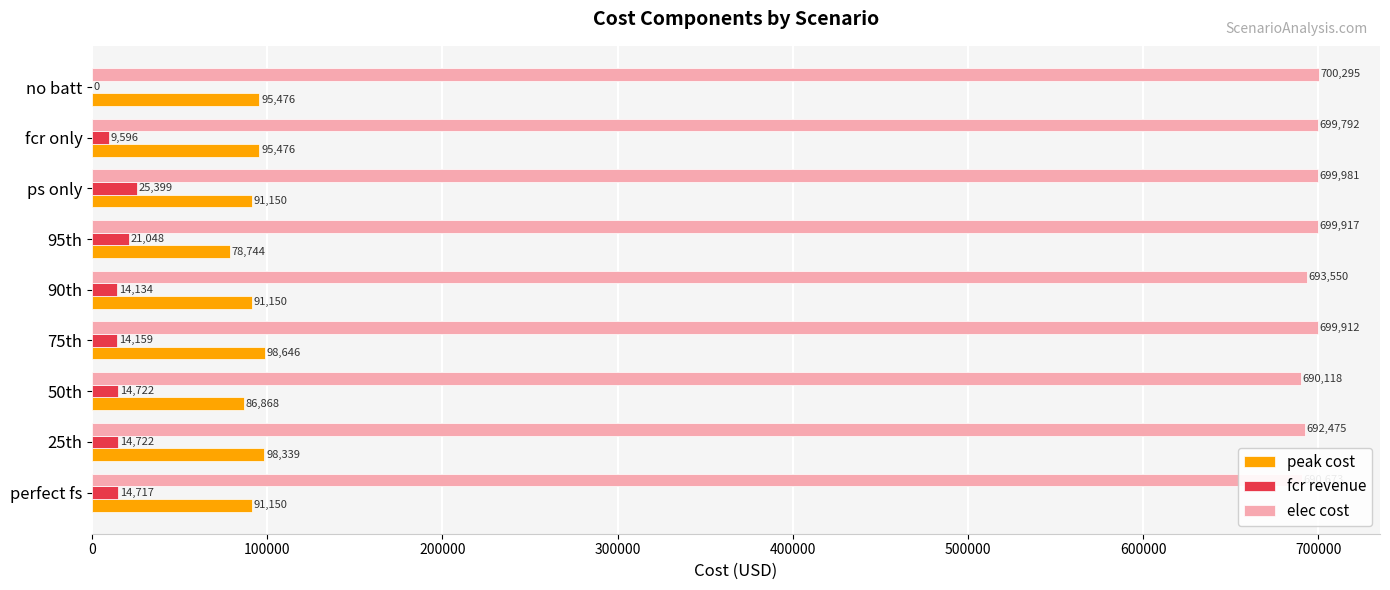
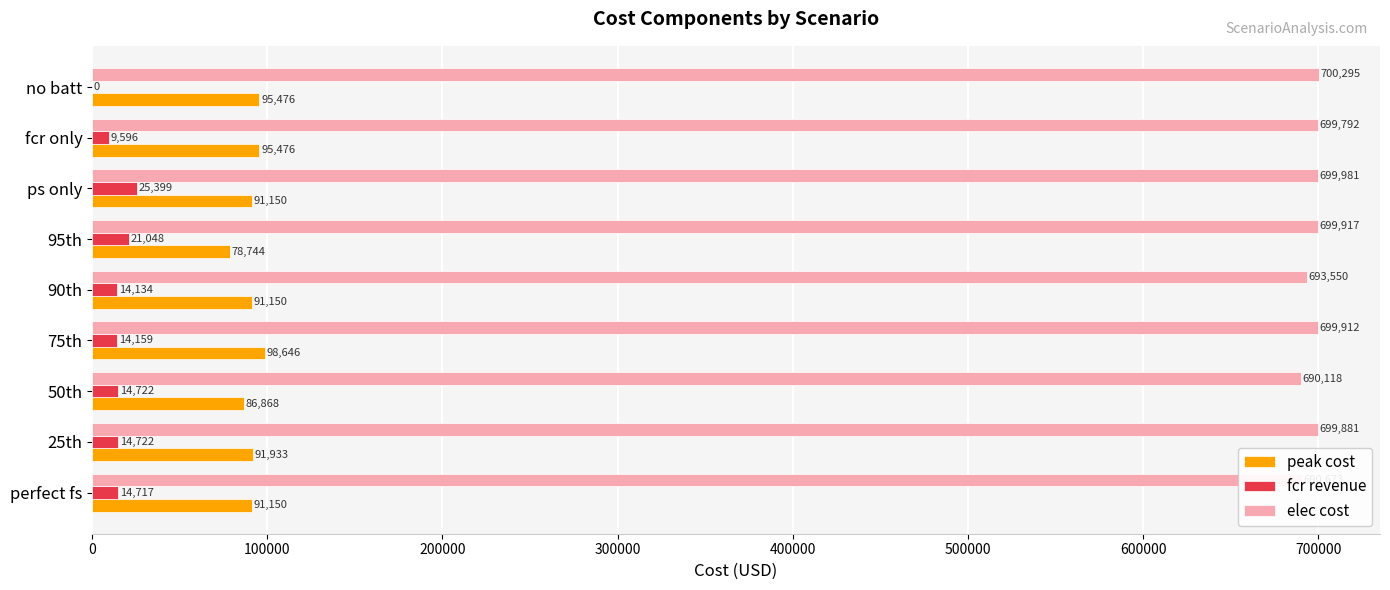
elec cost, 25th: 692,475 -> 699,881
peak cost, 25th: 98,339 -> 91,933
